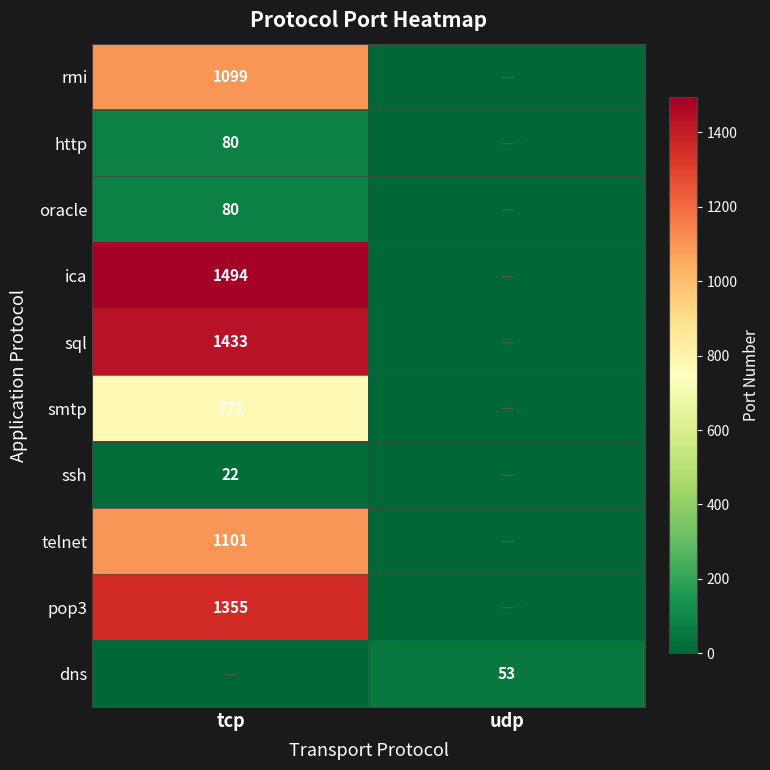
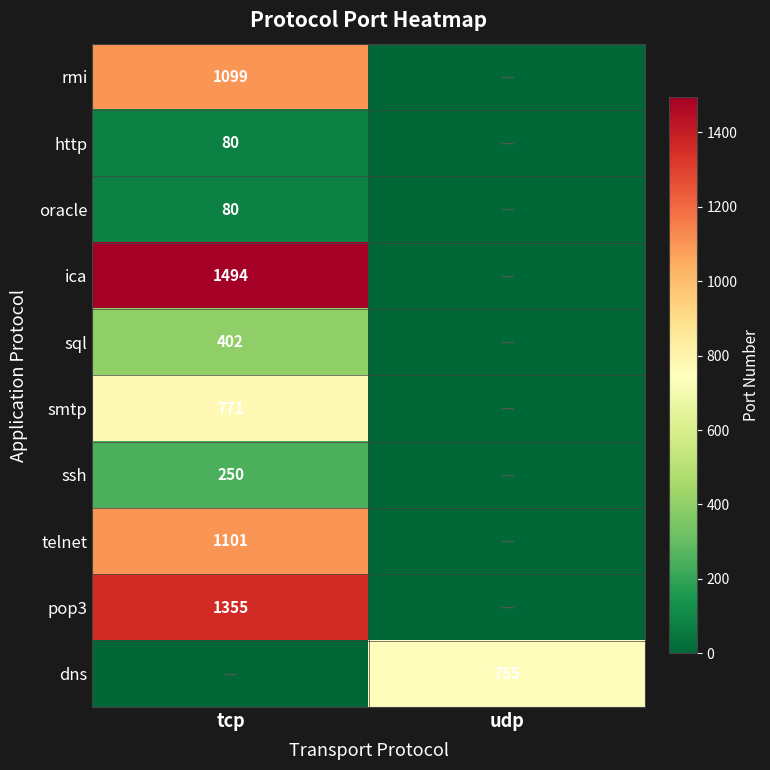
sql, tcp: 1433 -> 402
ssh, tcp: 22 -> 250
dns, udp: 53 -> 755
